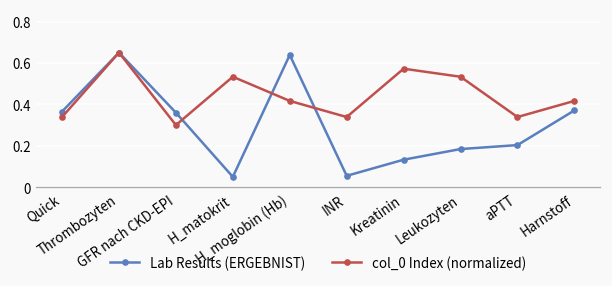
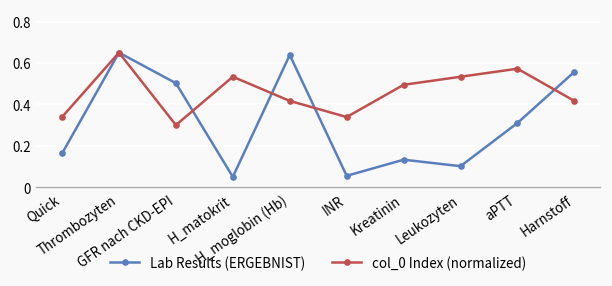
Lab Results (ERGEBNIST), Quick: 0.37 -> 0.16
Lab Results (ERGEBNIST), GFR nach CKD-EPI: 0.36 -> 0.50
col_0 Index (normalized), Kreatinin: 0.57 -> 0.49
Lab Results (ERGEBNIST), Leukozyten: 0.18 -> 0.10
Lab Results (ERGEBNIST), aPTT: 0.20 -> 0.31
col_0 Index (normalized), aPTT: 0.34 -> 0.57
Lab Results (ERGEBNIST), Harnstoff: 0.37 -> 0.56
